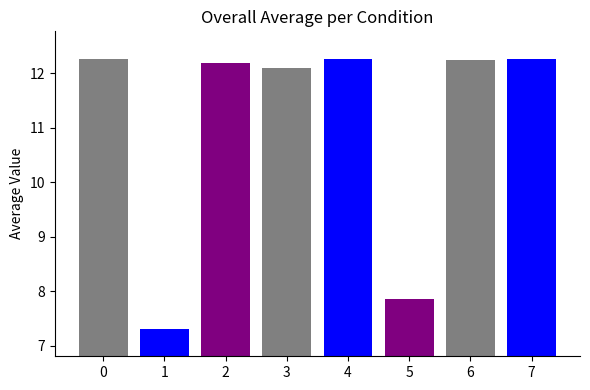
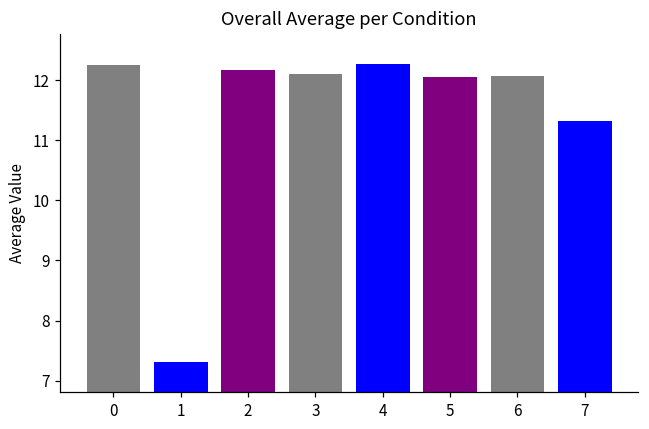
5: 7.9 -> 12.1
6: 12.2 -> 12.1
7: 12.3 -> 11.3
